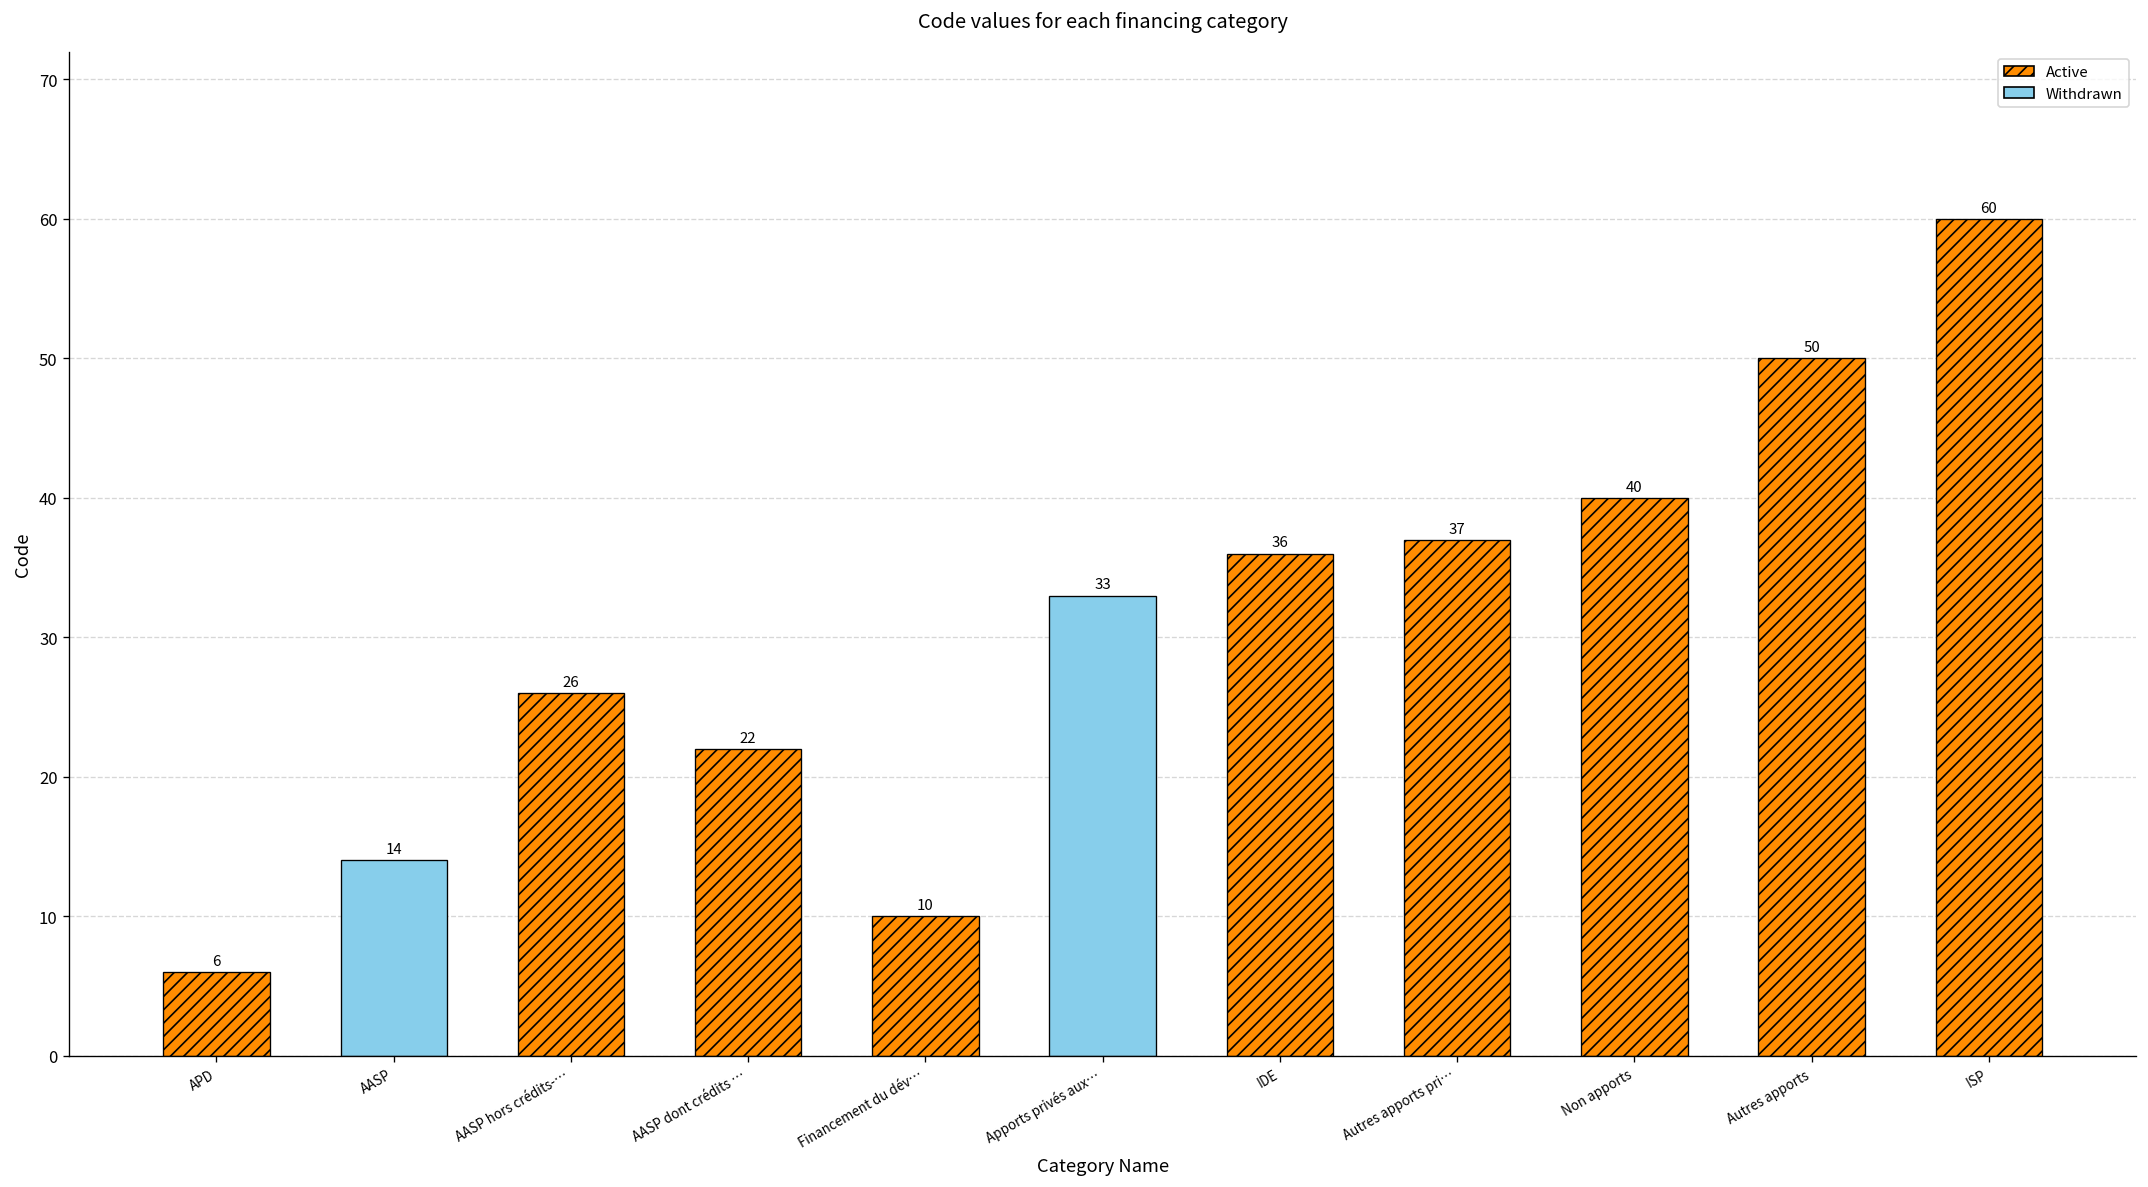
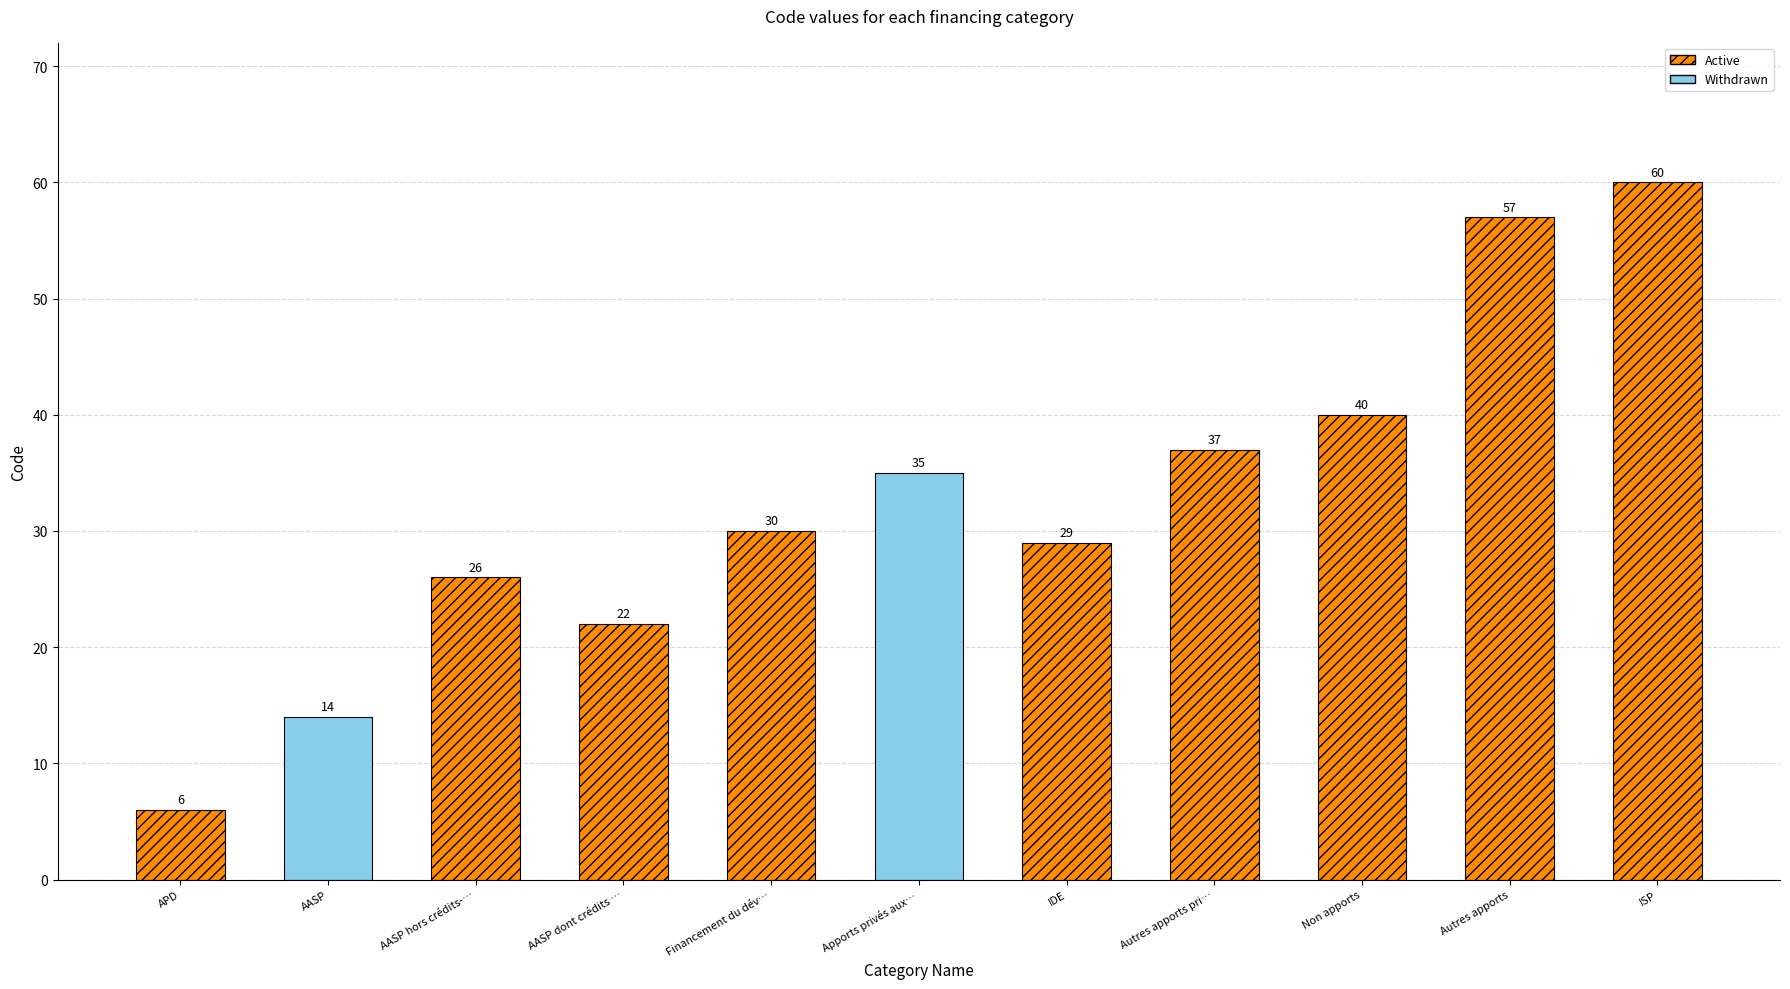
Financement du dév…: 10 -> 30
Apports privés aux…: 33 -> 35
IDE: 36 -> 29
Autres apports: 50 -> 57
